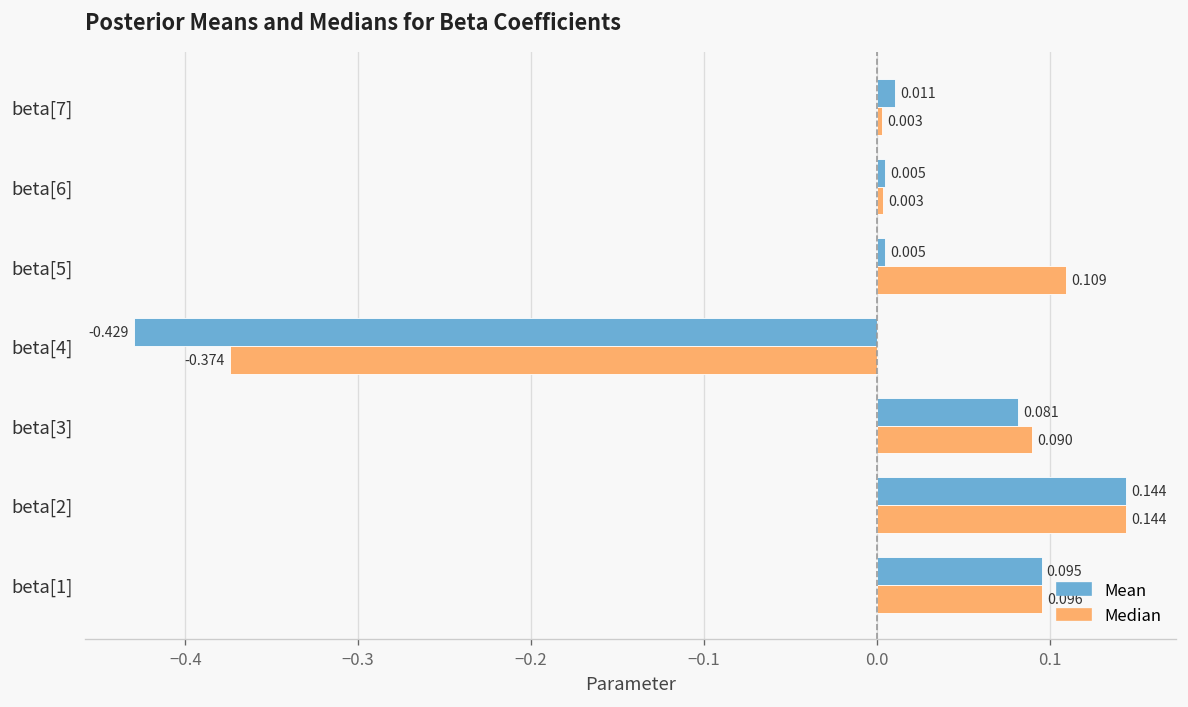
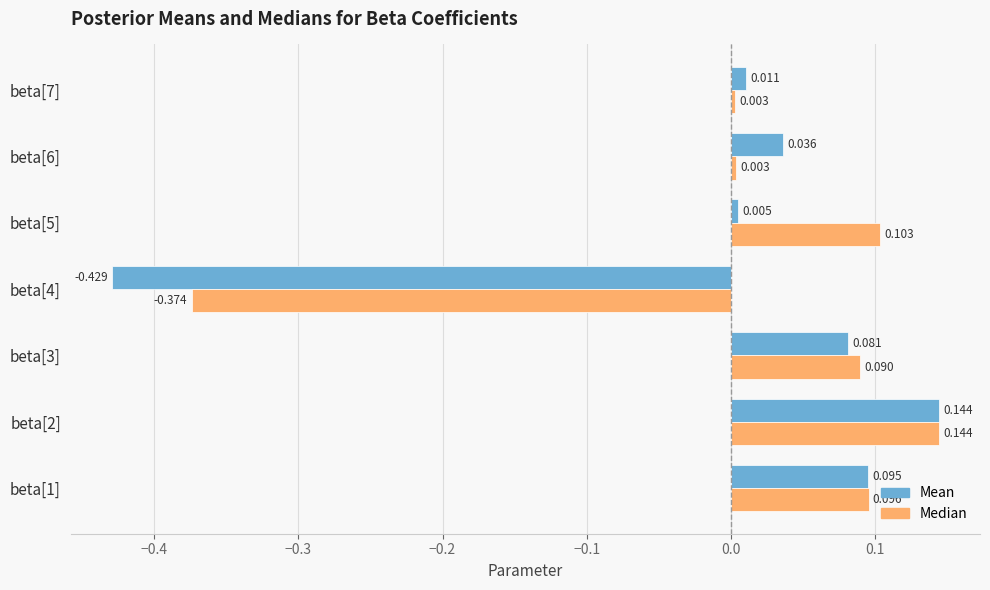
Mean, beta[6]: 0.005 -> 0.036
Median, beta[5]: 0.109 -> 0.103
